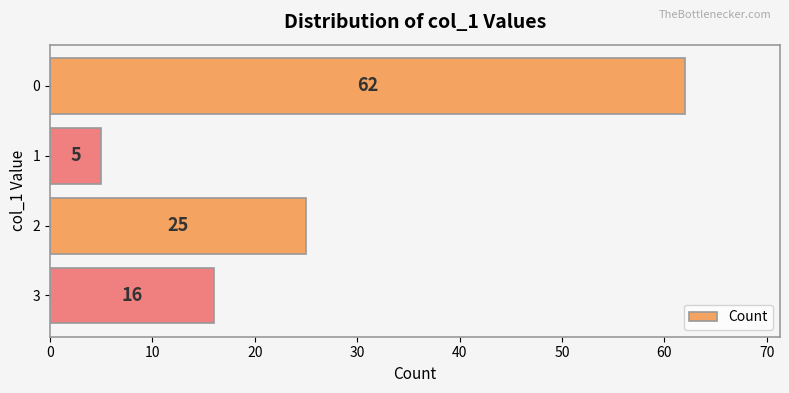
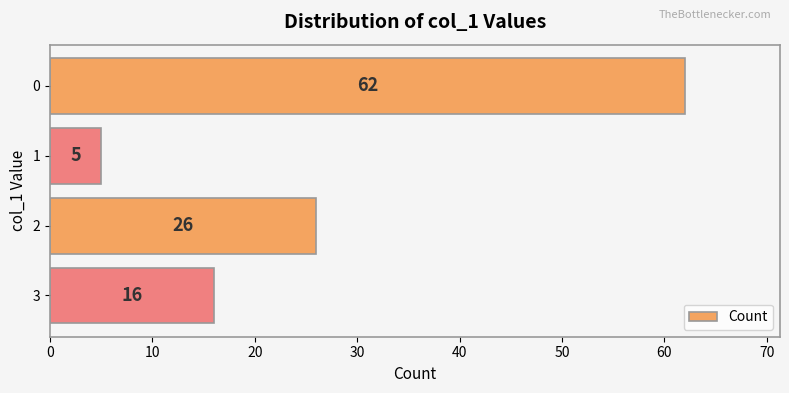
2: 25 -> 26
